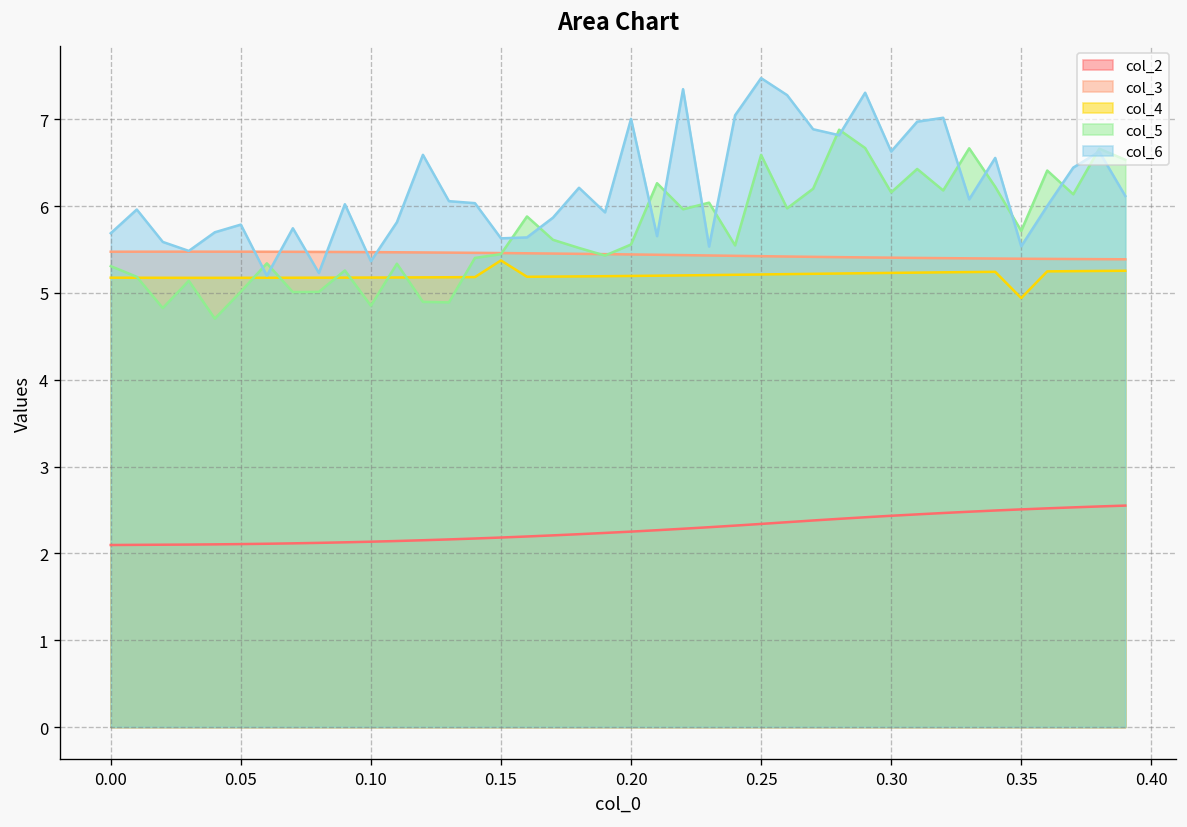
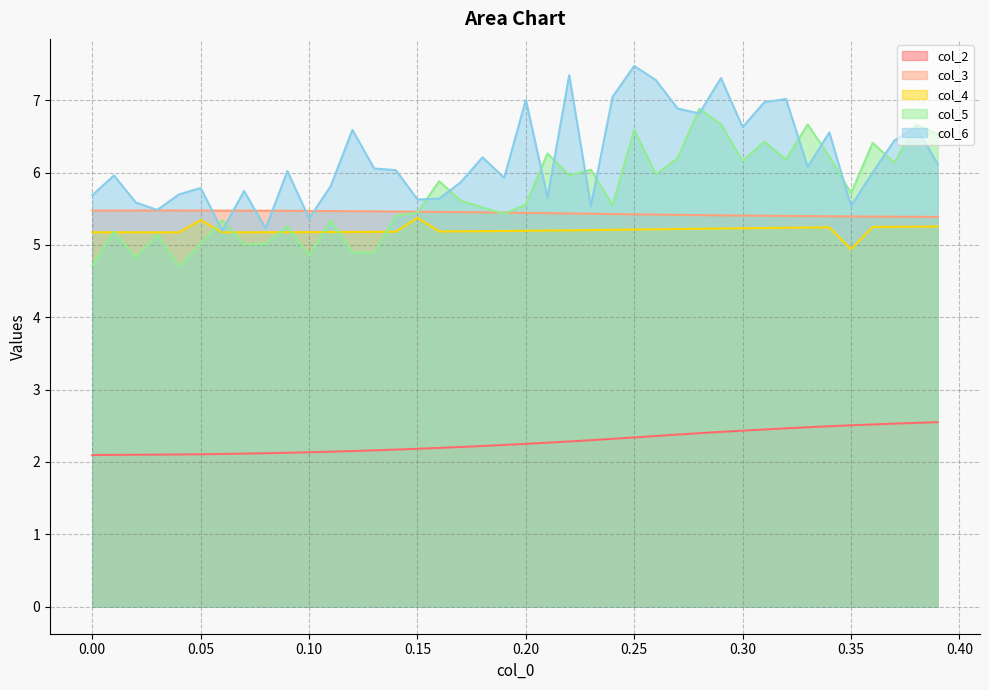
col_5, 0.00: 5.3 -> 4.7
col_4, 0.05: 5.2 -> 5.3
